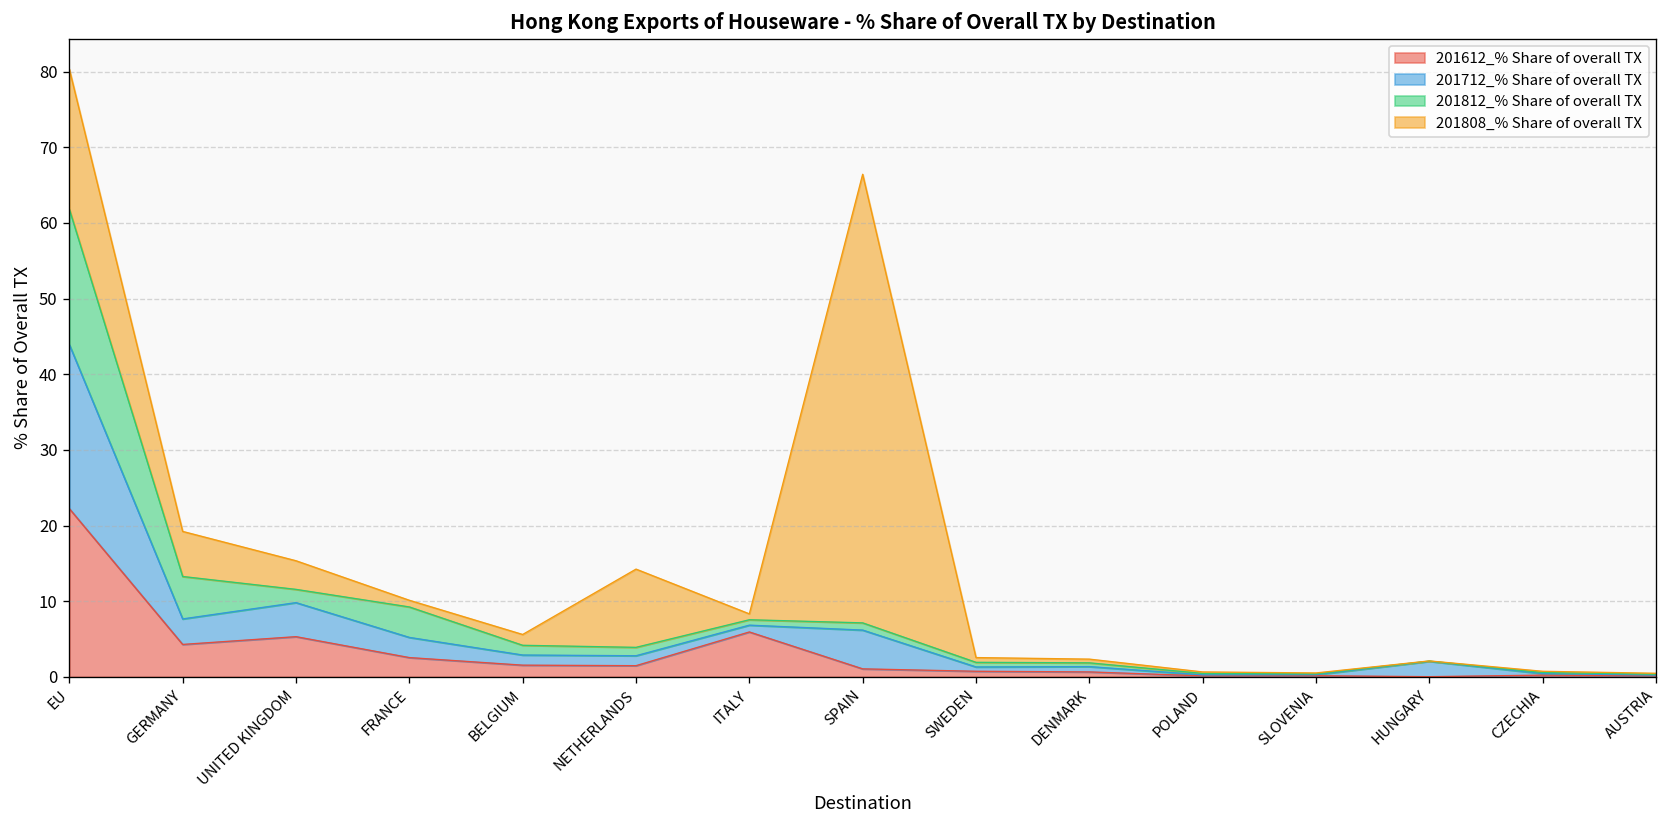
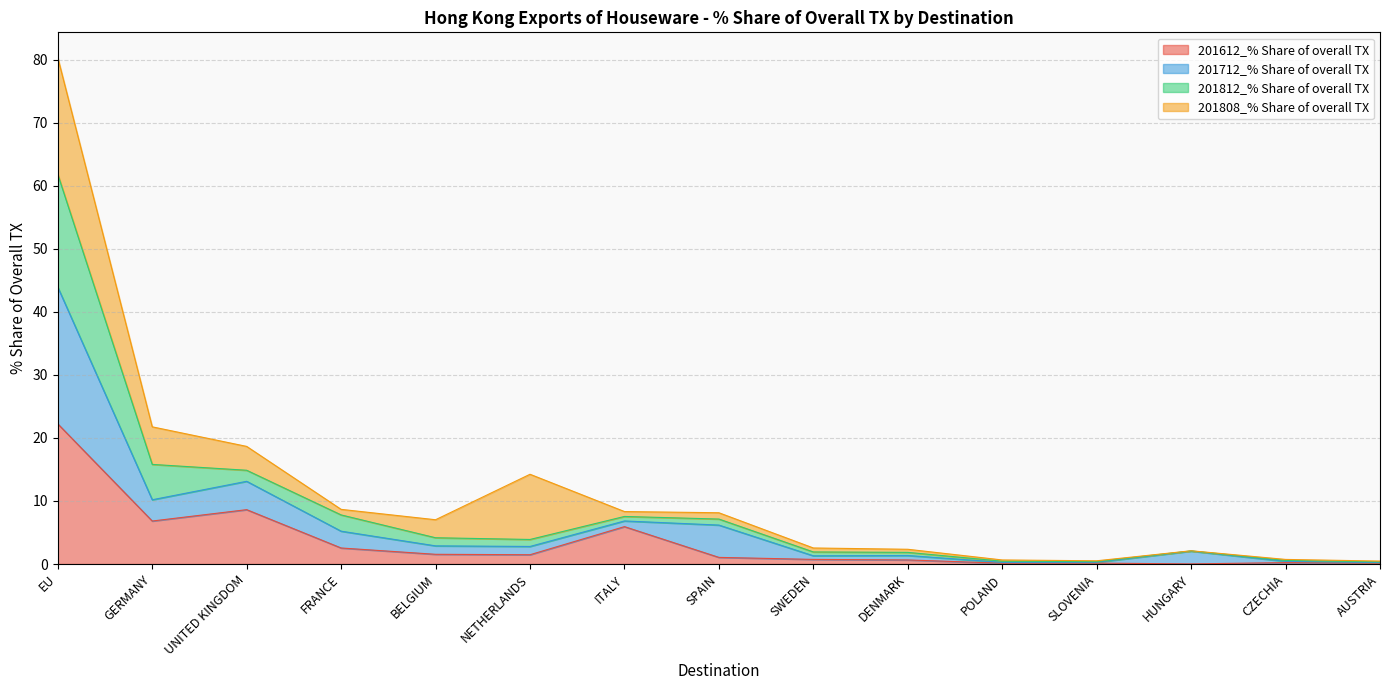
201612_% Share of overall TX, GERMANY: 4 -> 7
201612_% Share of overall TX, UNITED KINGDOM: 5 -> 9
201812_% Share of overall TX, FRANCE: 4 -> 3
201808_% Share of overall TX, BELGIUM: 1 -> 3
201808_% Share of overall TX, SPAIN: 59 -> 1
